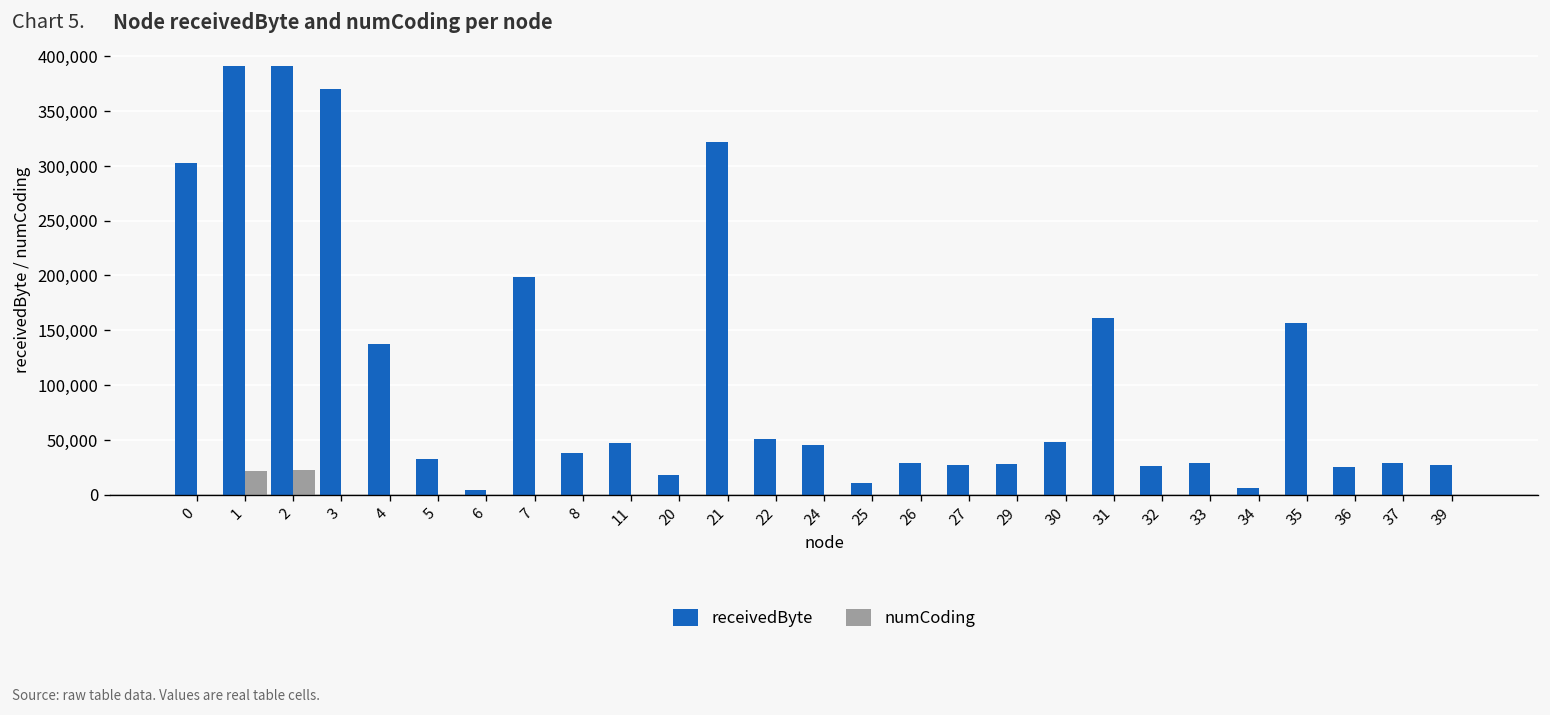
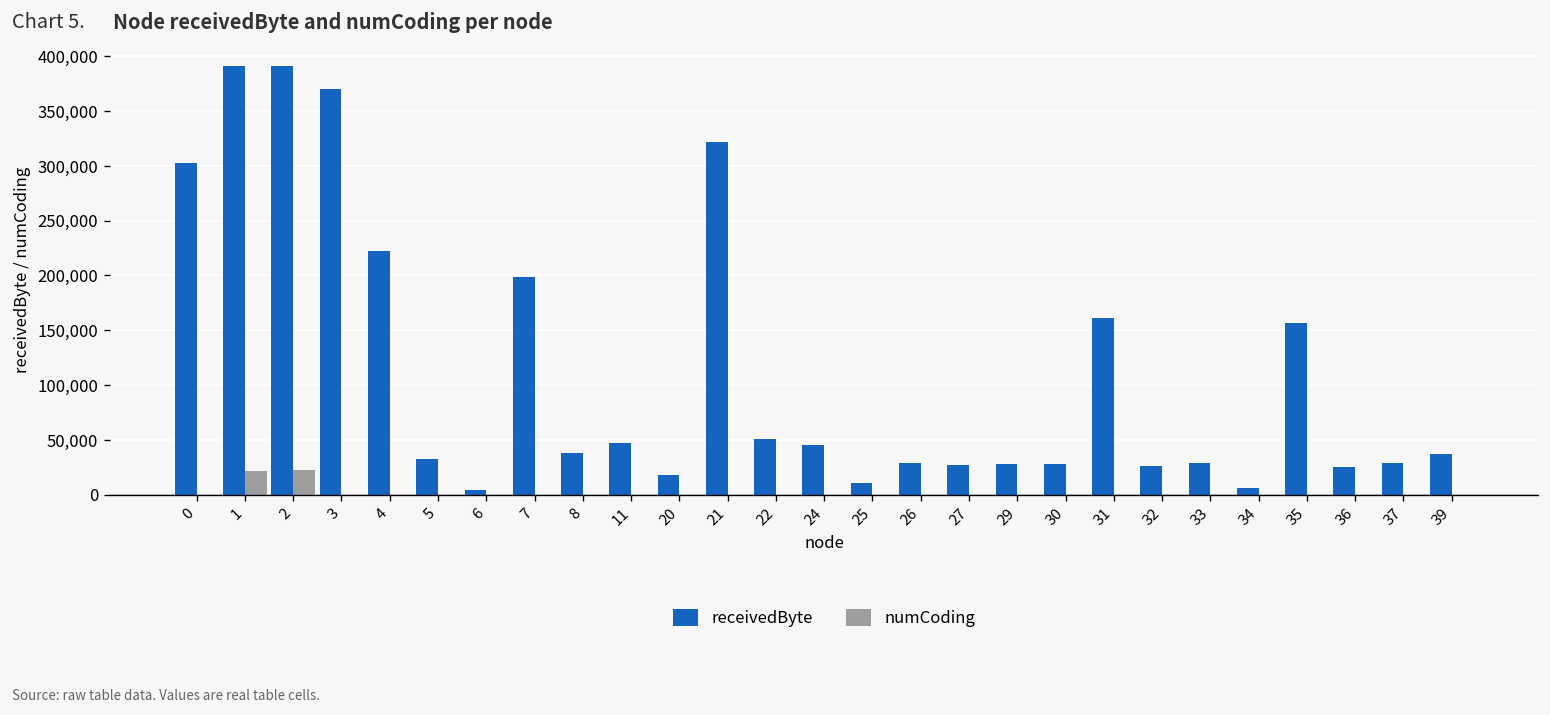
receivedByte, 4: 140,000 -> 220,000
receivedByte, 30: 50,000 -> 30,000
receivedByte, 39: 30,000 -> 40,000
